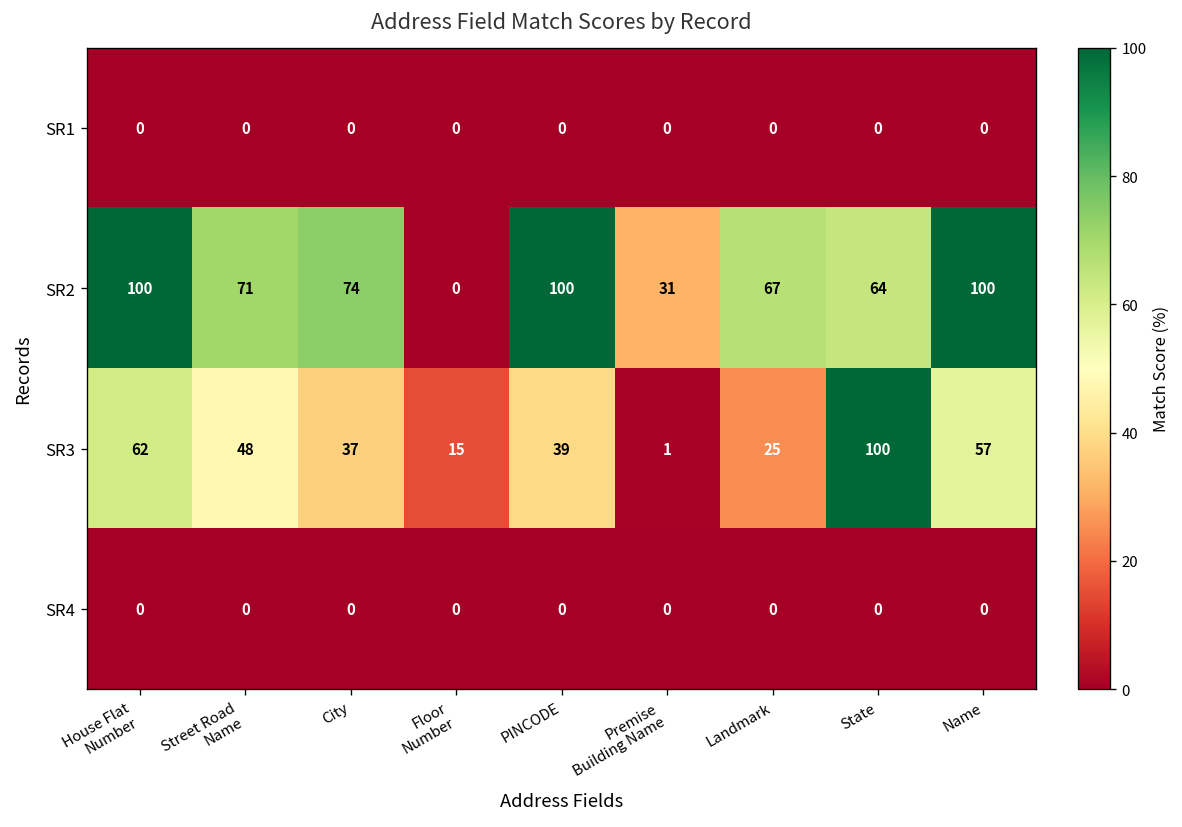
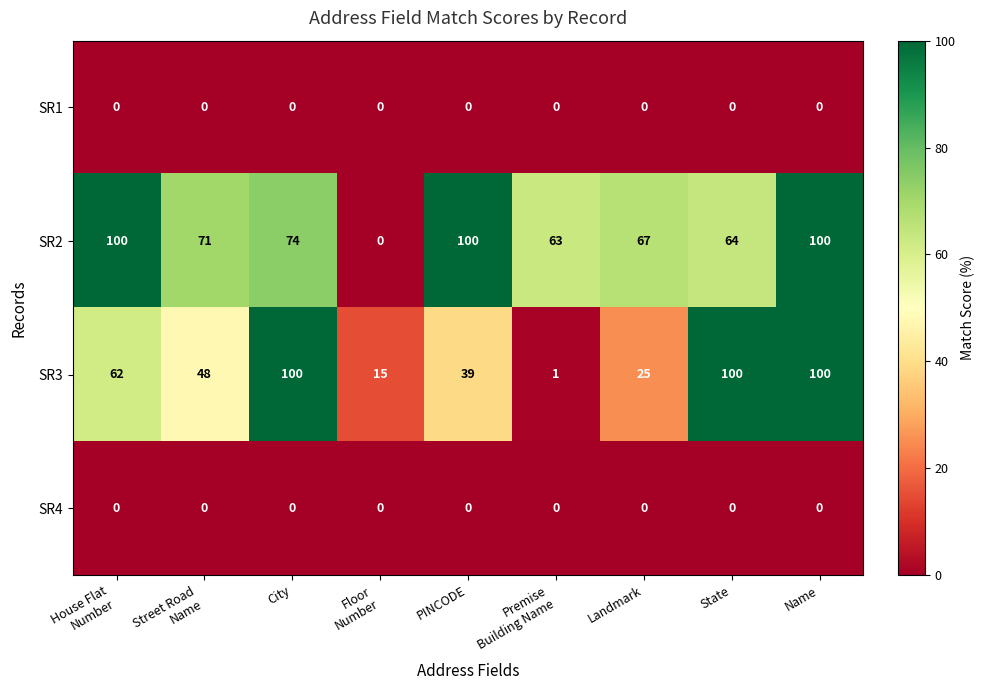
SR2, Premise Building Name: 31 -> 63
SR3, City: 37 -> 100
SR3, Name: 57 -> 100
